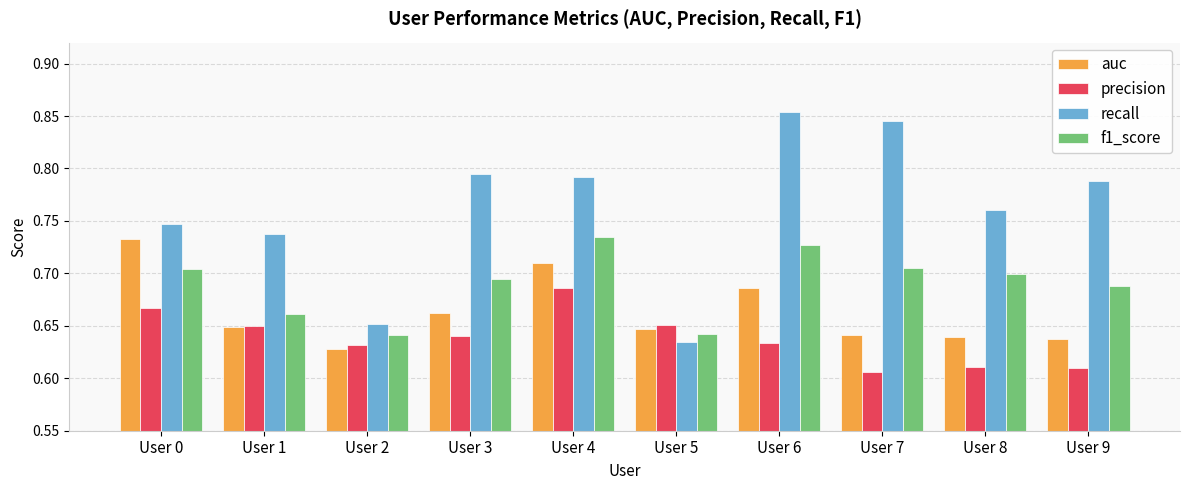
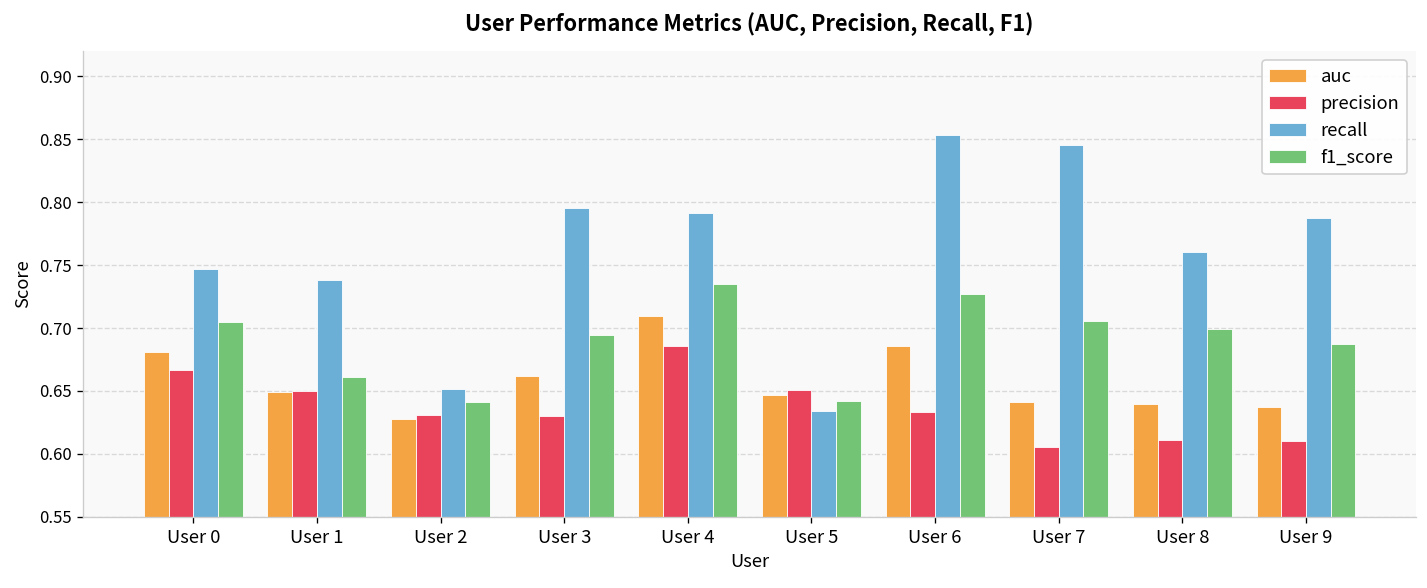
auc, User 0: 0.733 -> 0.681
precision, User 3: 0.640 -> 0.630
